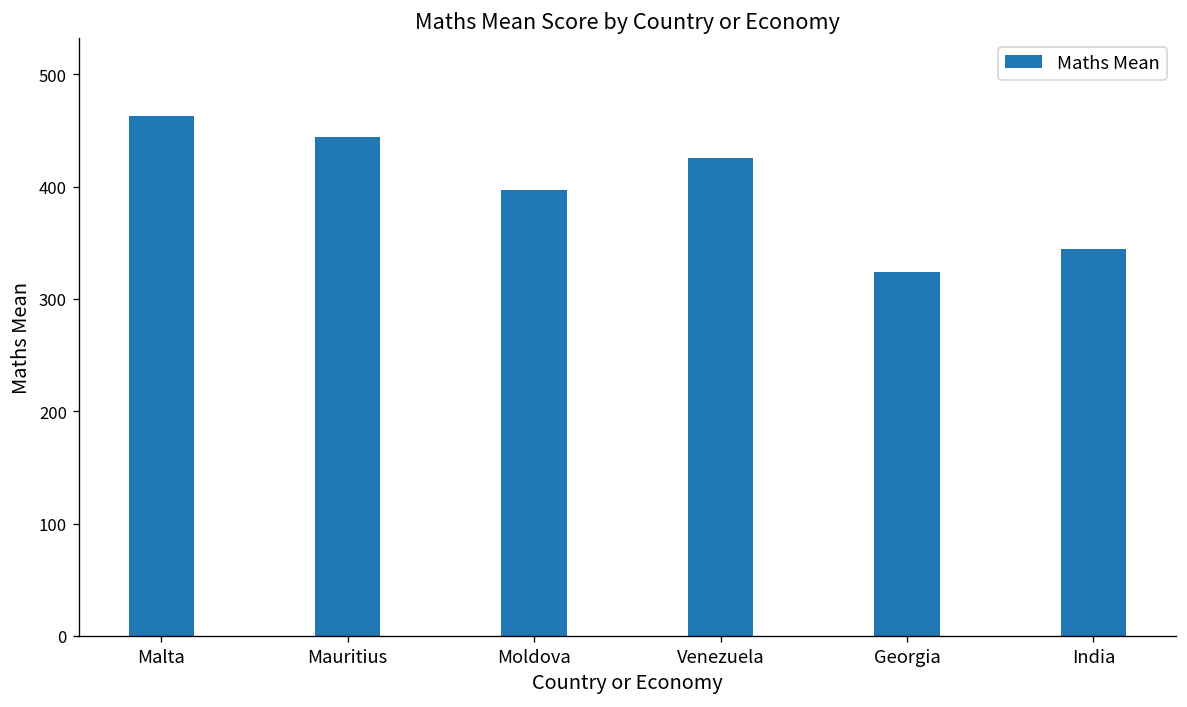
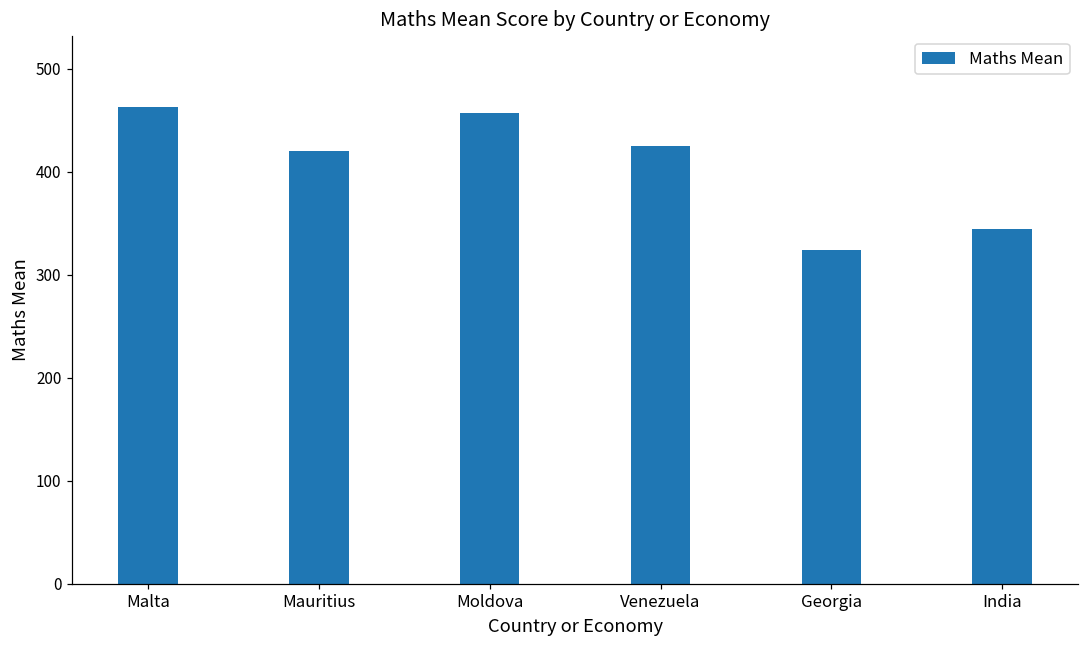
Mauritius: 440 -> 420
Moldova: 400 -> 460
